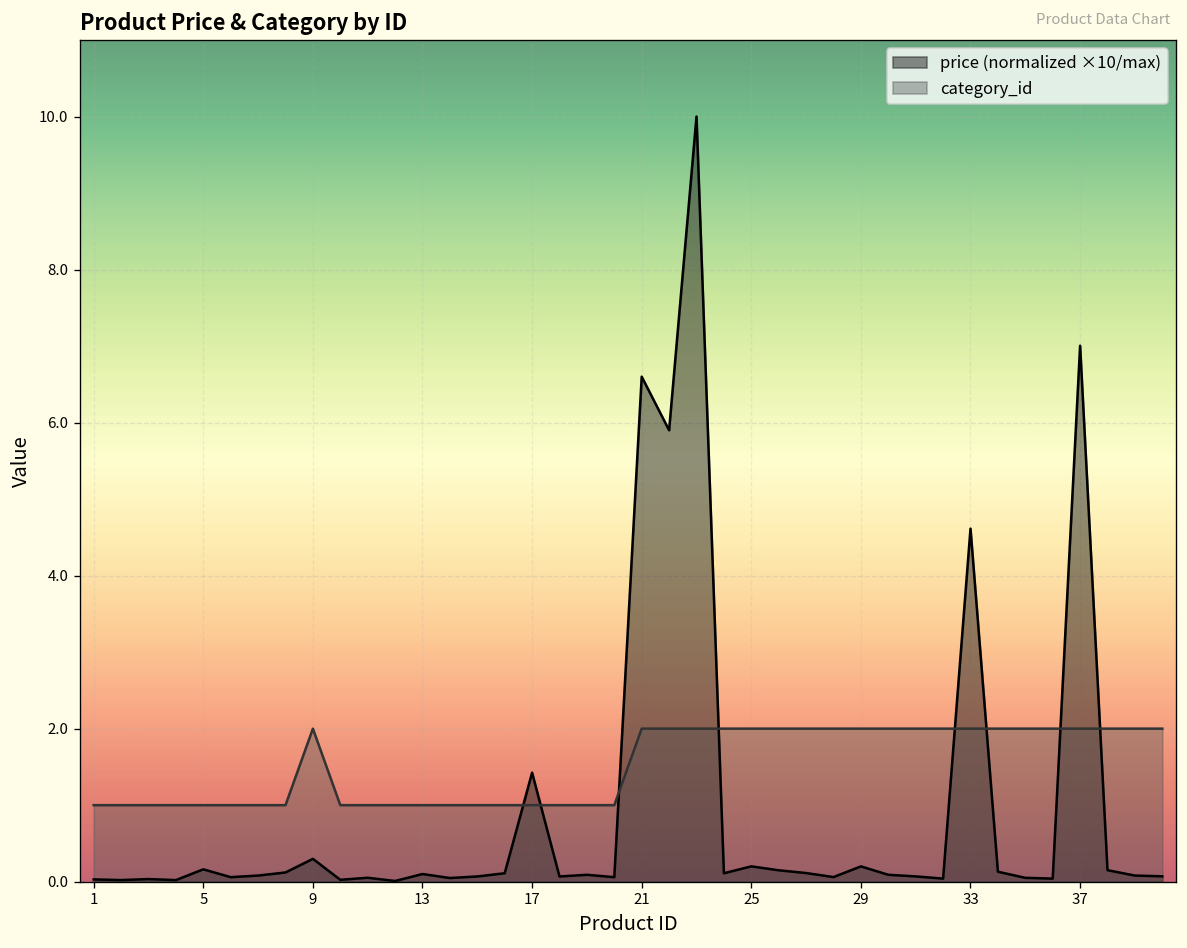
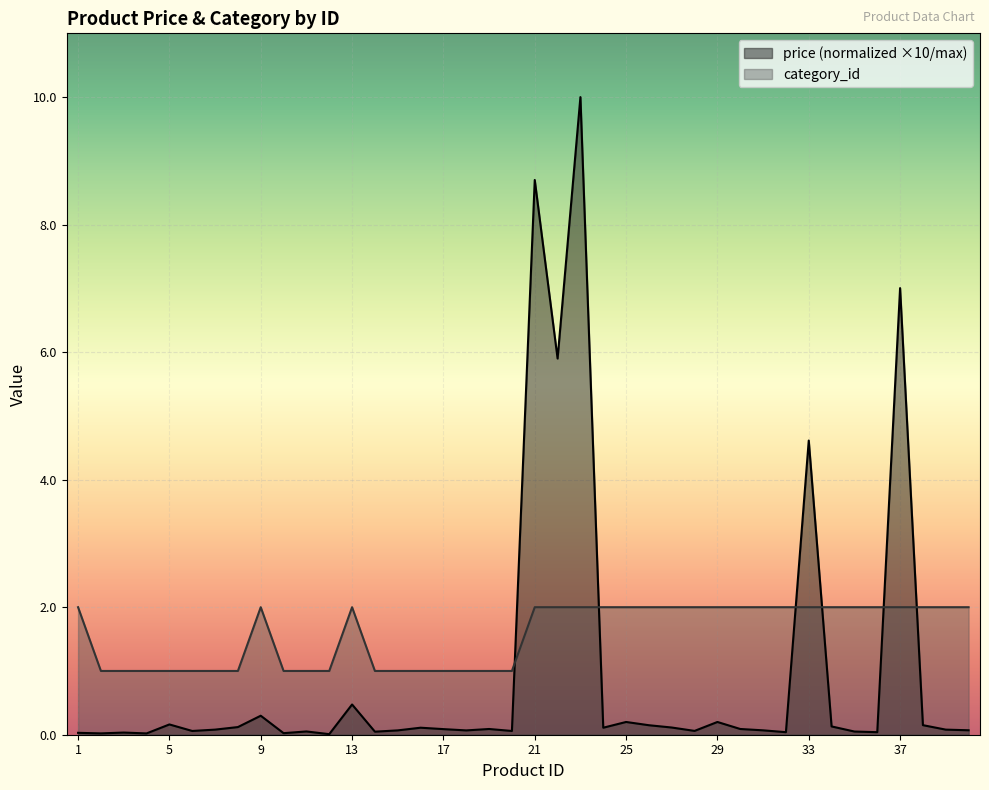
category_id, 1: 1 -> 2
price (normalized ×10/max), 13: 0.1 -> 0.5
category_id, 13: 1 -> 2
price (normalized ×10/max), 17: 1.4 -> 0.1
price (normalized ×10/max), 21: 6.6 -> 8.7
